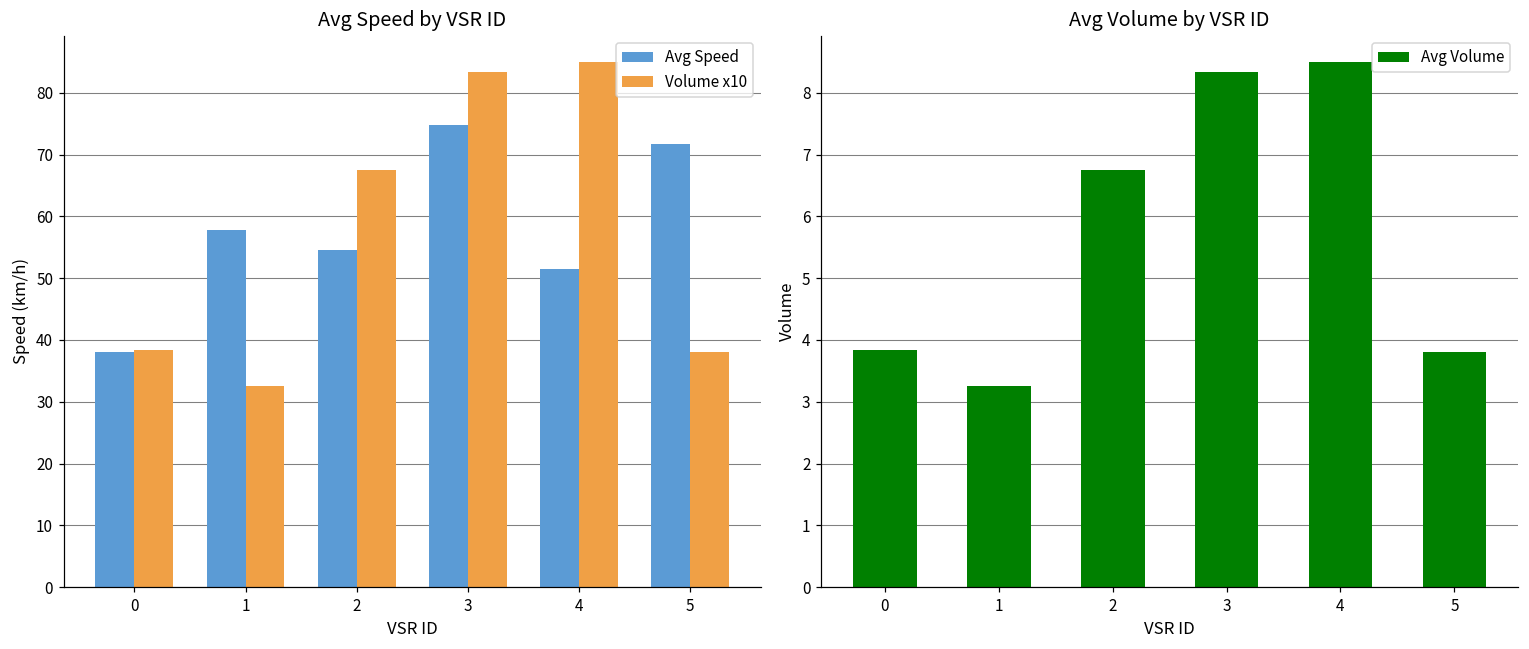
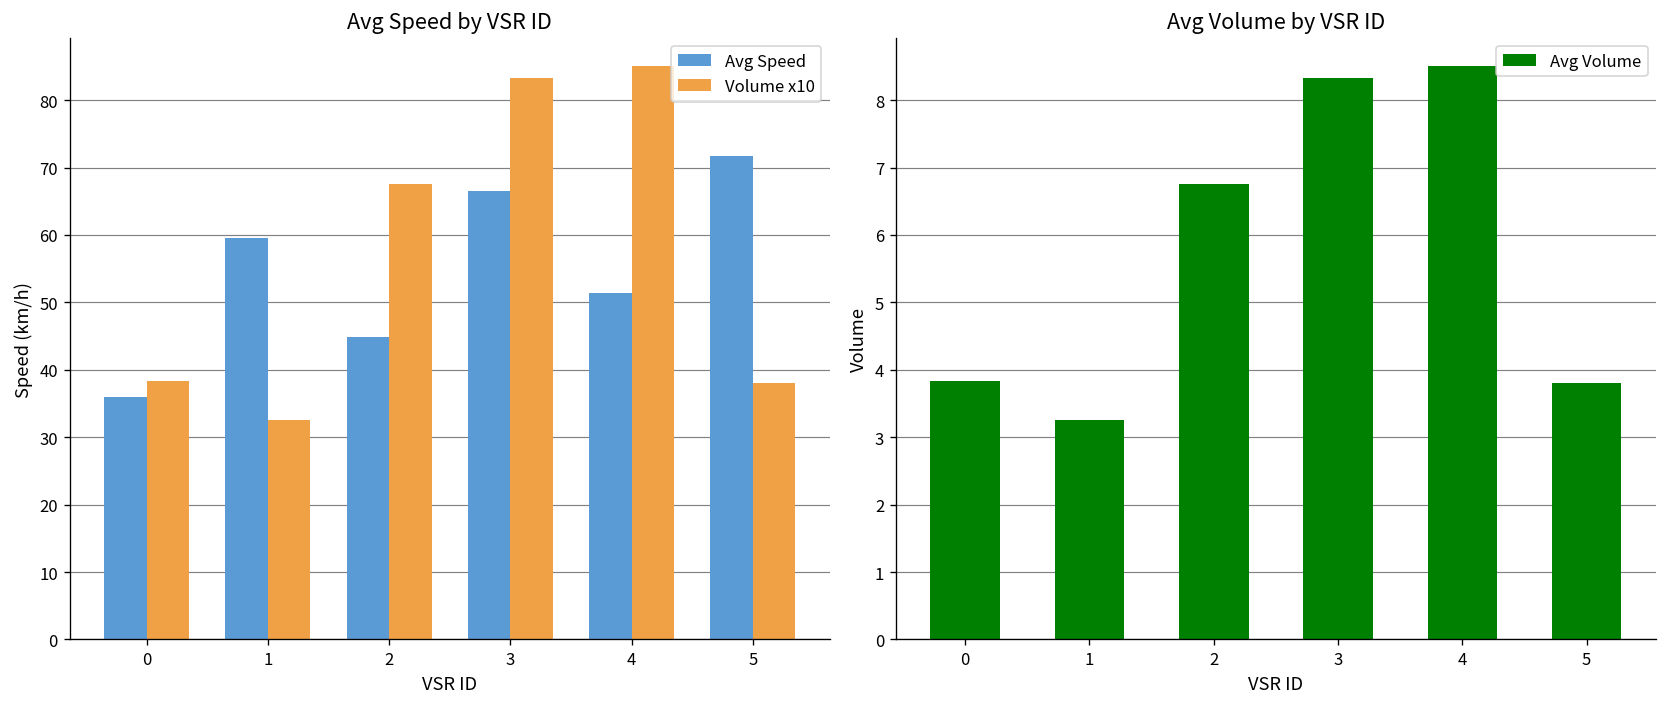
Avg Speed by VSR ID, Avg Speed, 0: 38 -> 36
Avg Speed by VSR ID, Avg Speed, 1: 58 -> 60
Avg Speed by VSR ID, Avg Speed, 2: 55 -> 45
Avg Speed by VSR ID, Avg Speed, 3: 75 -> 67
